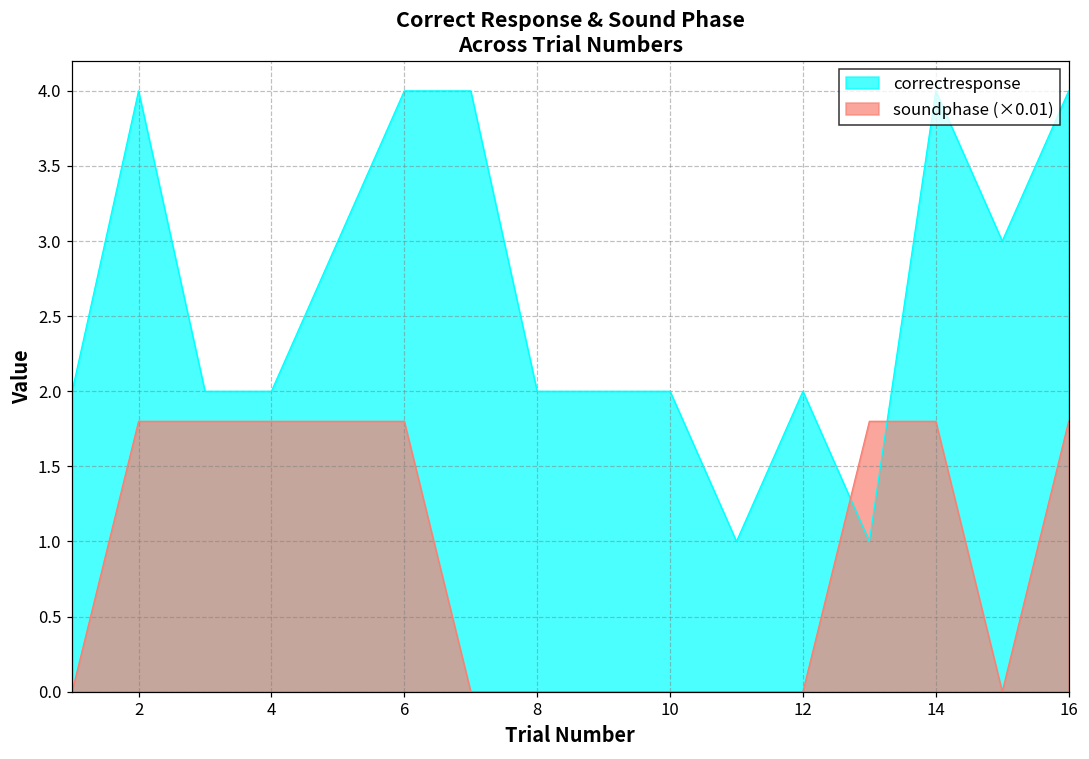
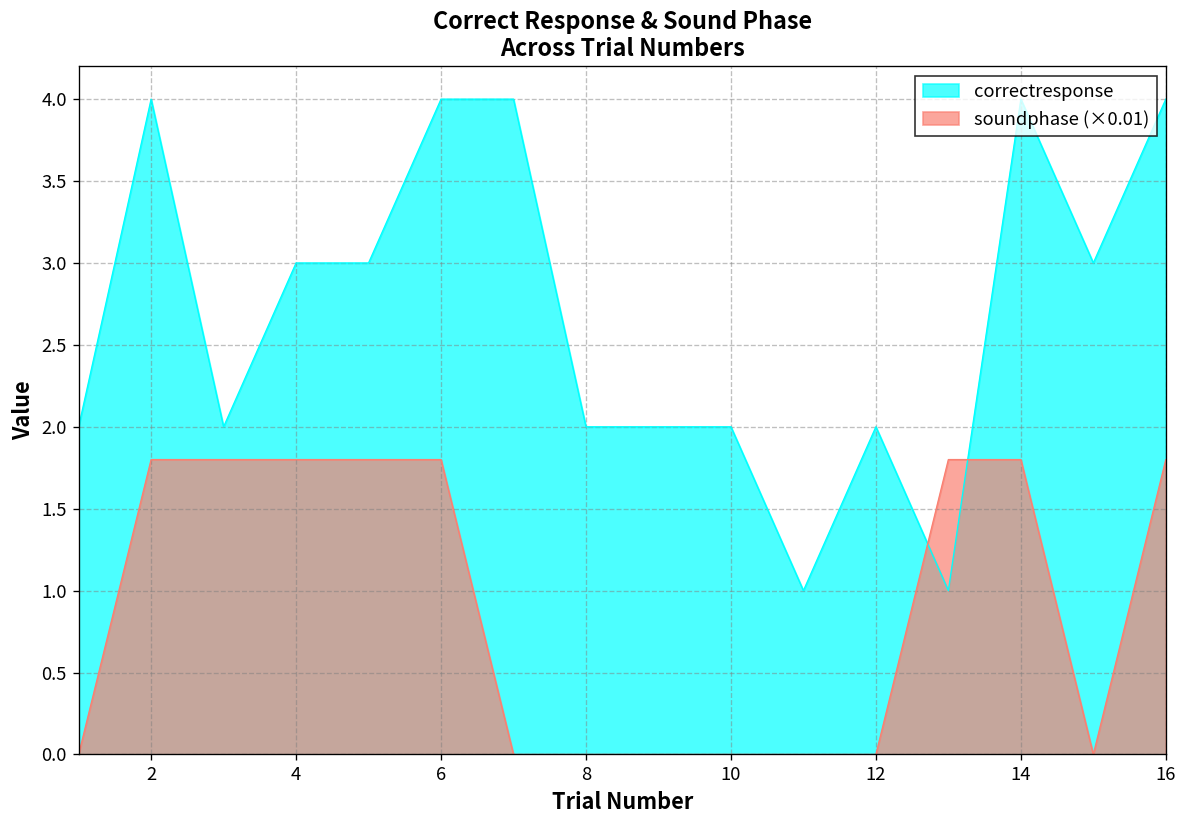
correctresponse, 4: 2 -> 3
